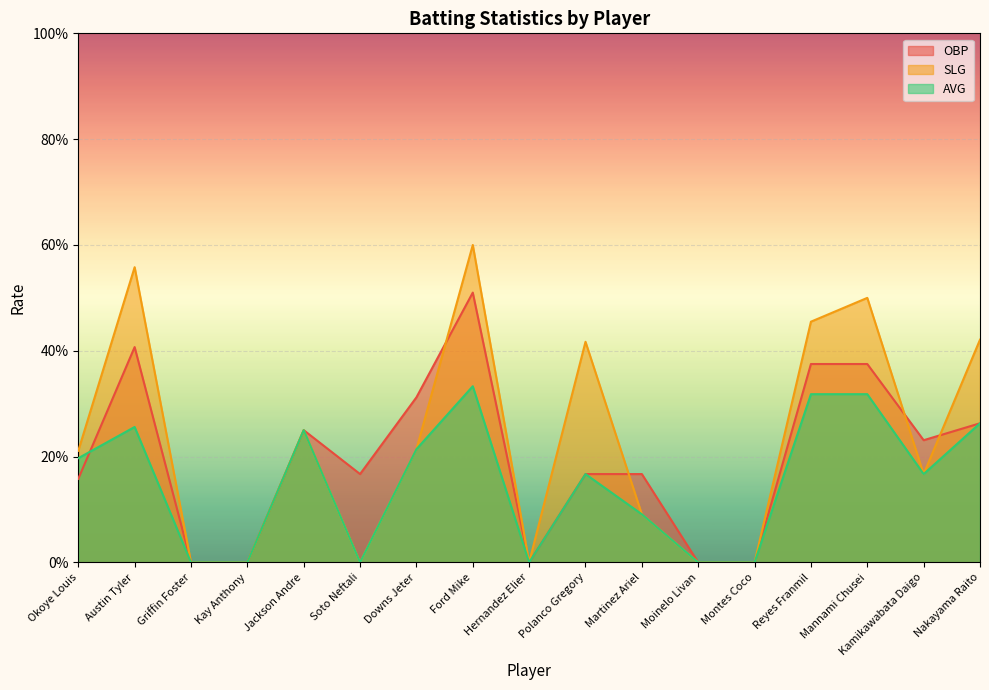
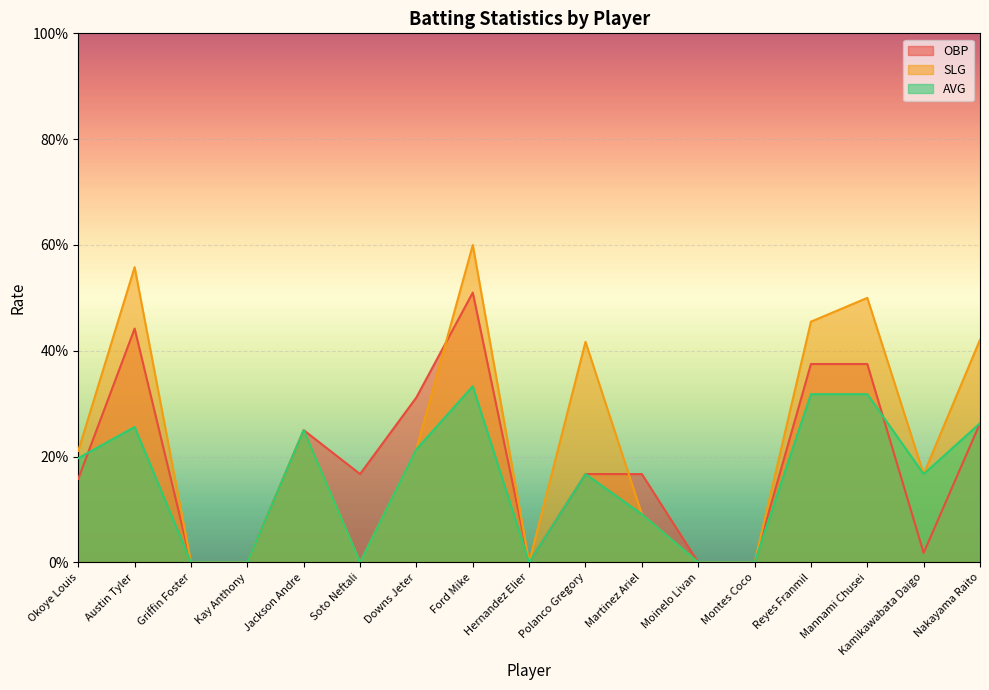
OBP, Austin Tyler: 41% -> 44%
OBP, Kamikawabata Daigo: 23% -> 2%
